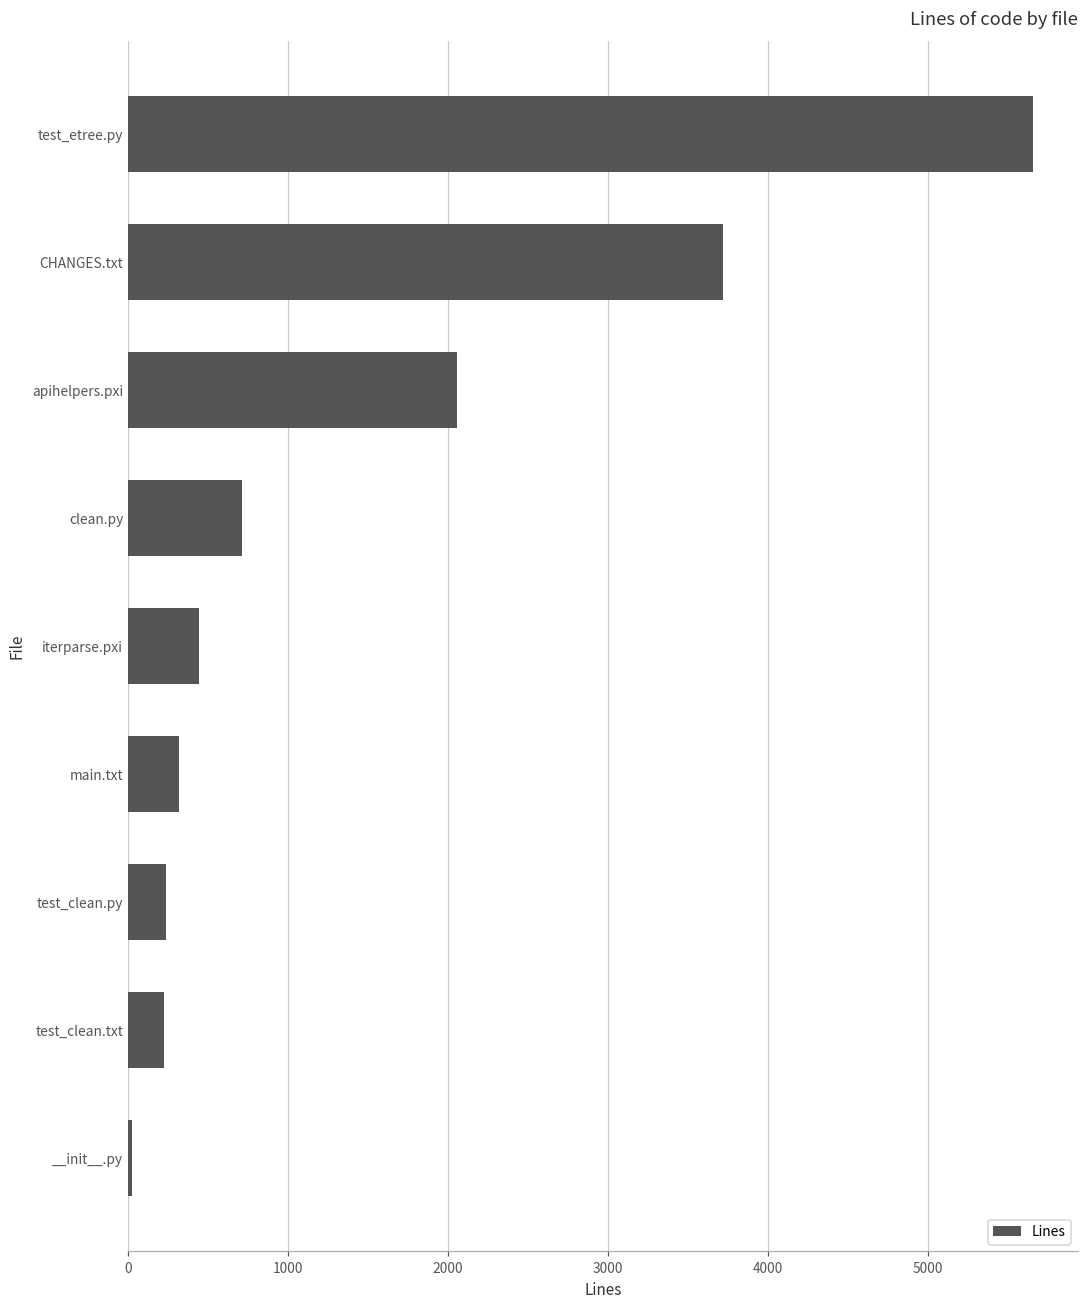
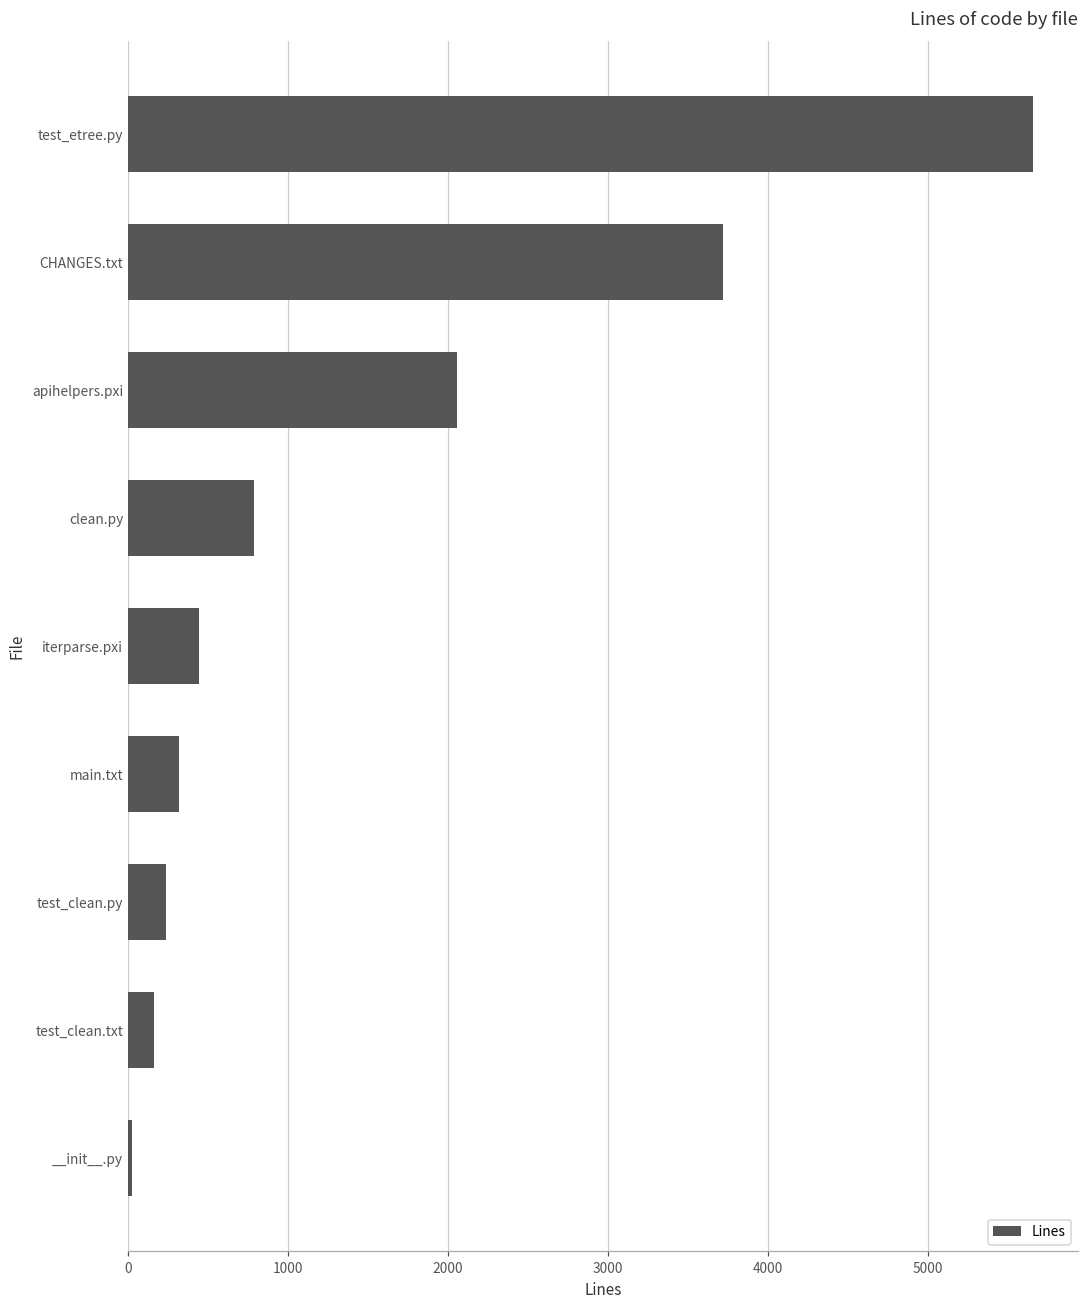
clean.py: 710 -> 790
test_clean.txt: 220 -> 160
